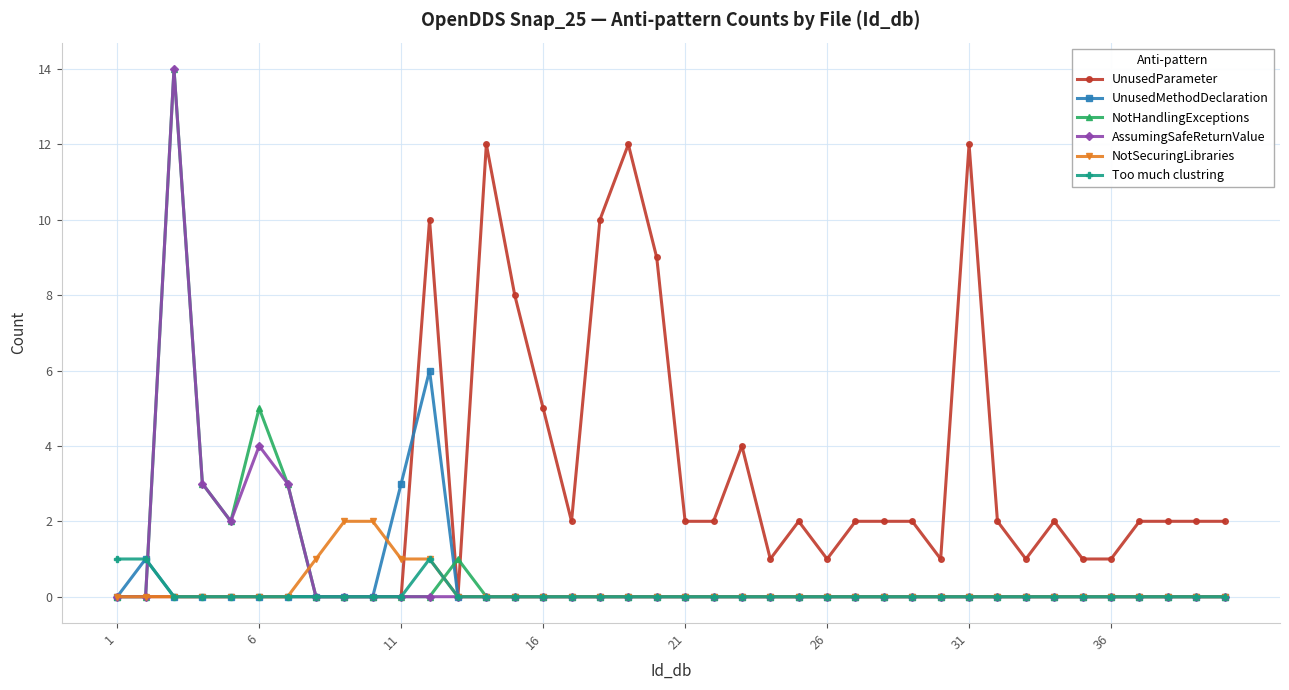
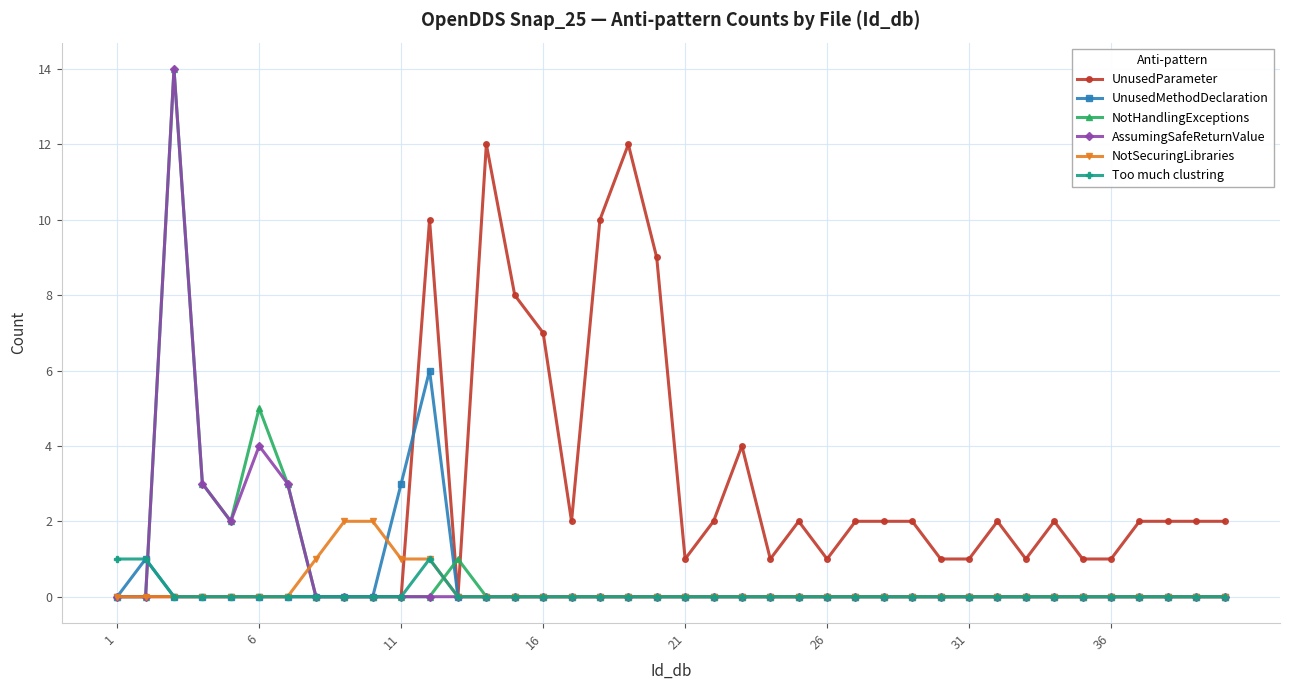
UnusedParameter, 16: 5 -> 7
UnusedParameter, 21: 2 -> 1
UnusedParameter, 31: 12 -> 1
